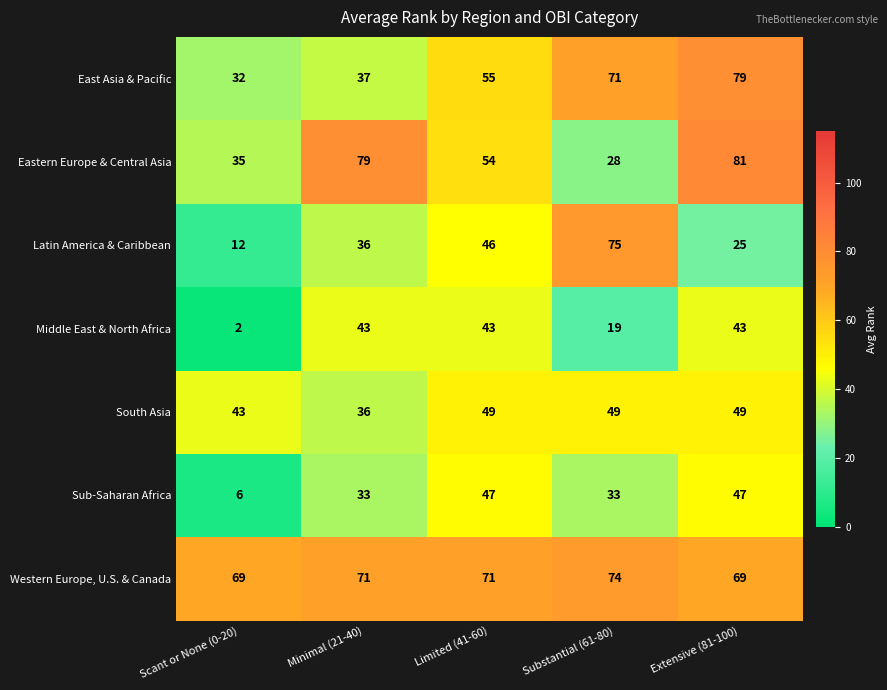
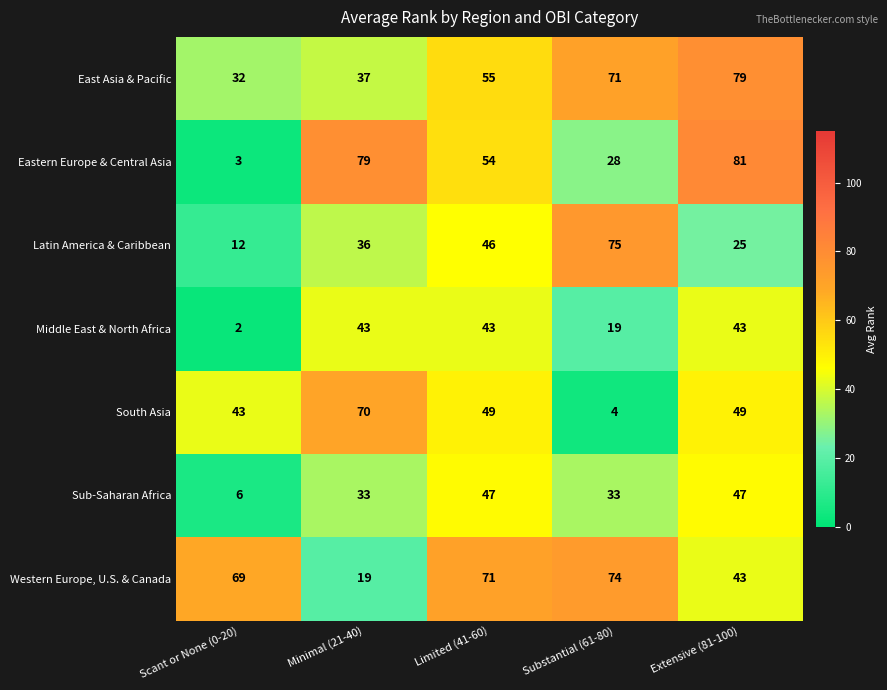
Eastern Europe & Central Asia, Scant or None (0-20): 35 -> 3
South Asia, Minimal (21-40): 36 -> 70
South Asia, Substantial (61-80): 49 -> 4
Western Europe, U.S. & Canada, Minimal (21-40): 71 -> 19
Western Europe, U.S. & Canada, Extensive (81-100): 69 -> 43
